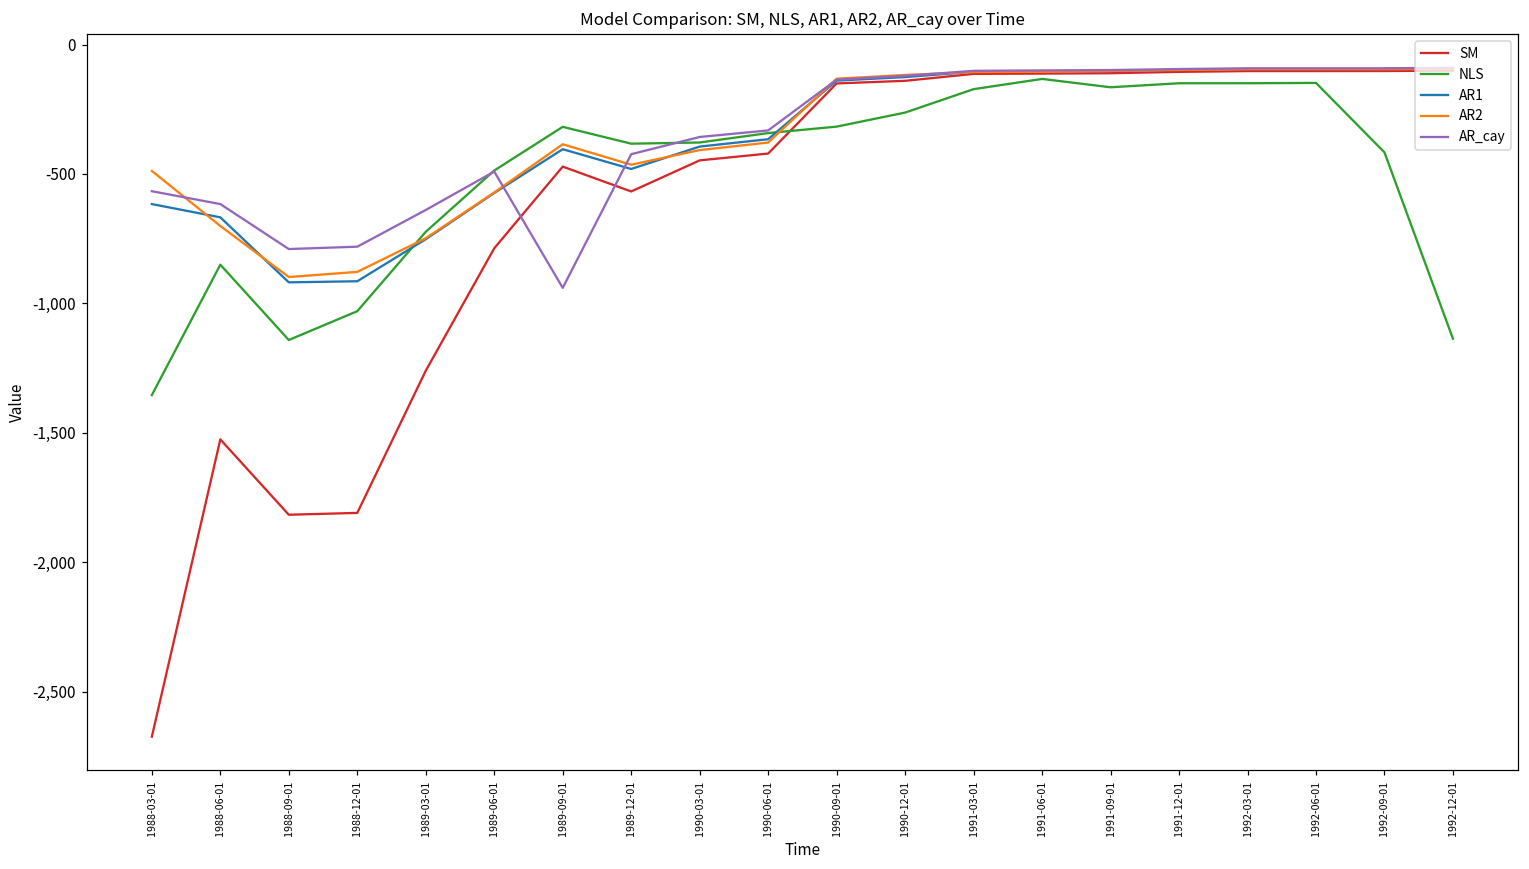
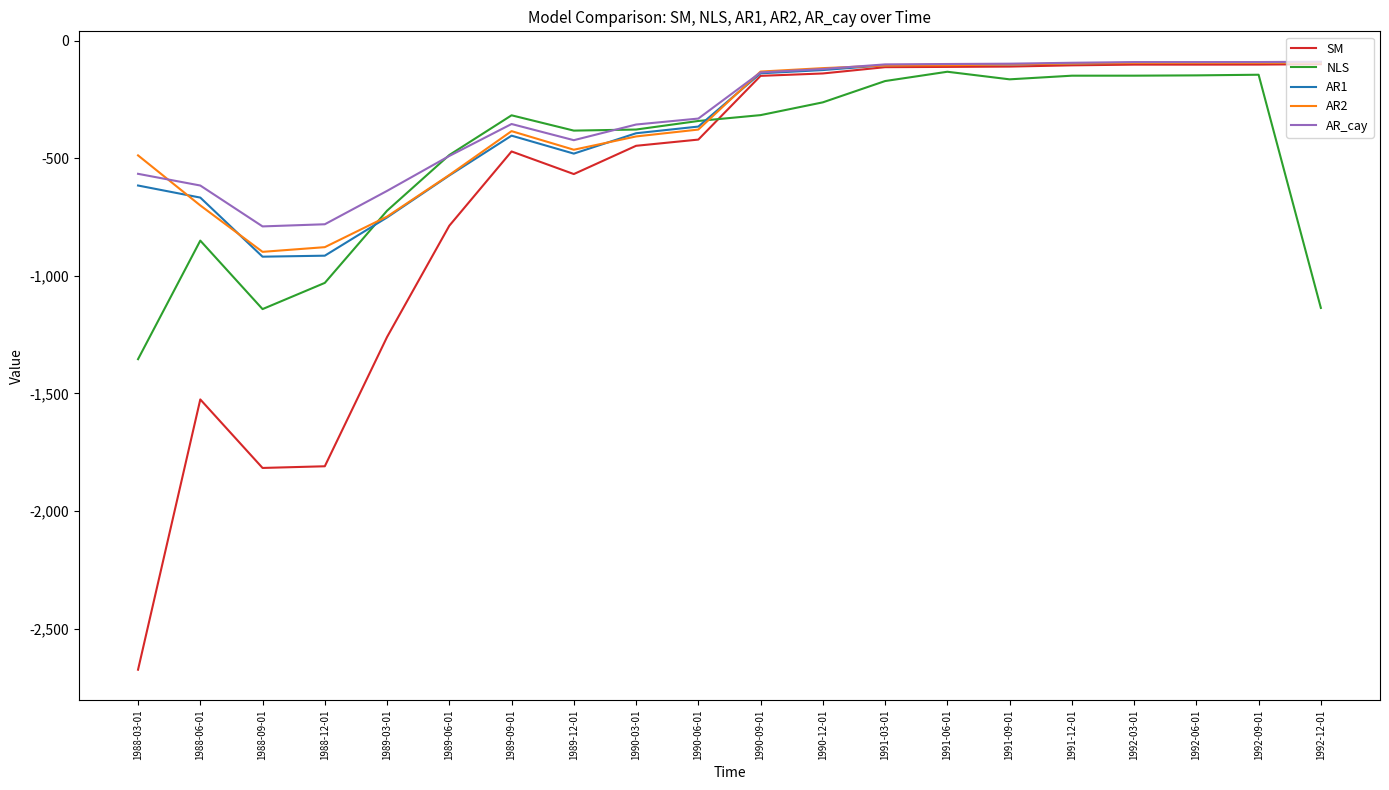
AR_cay, 1989-09-01: -940 -> -350
NLS, 1992-09-01: -420 -> -150
